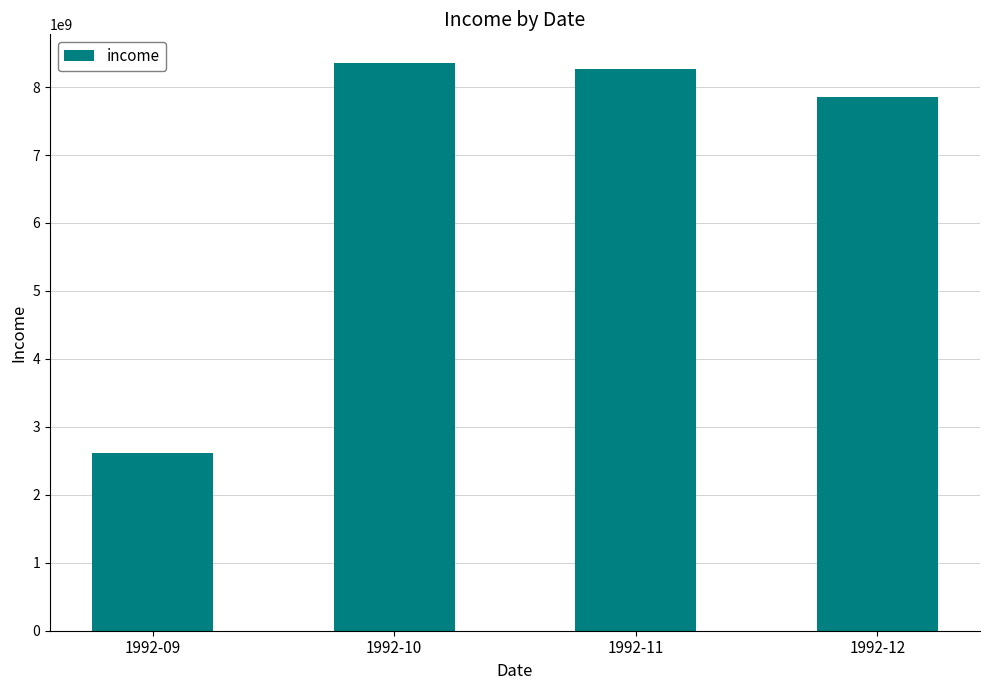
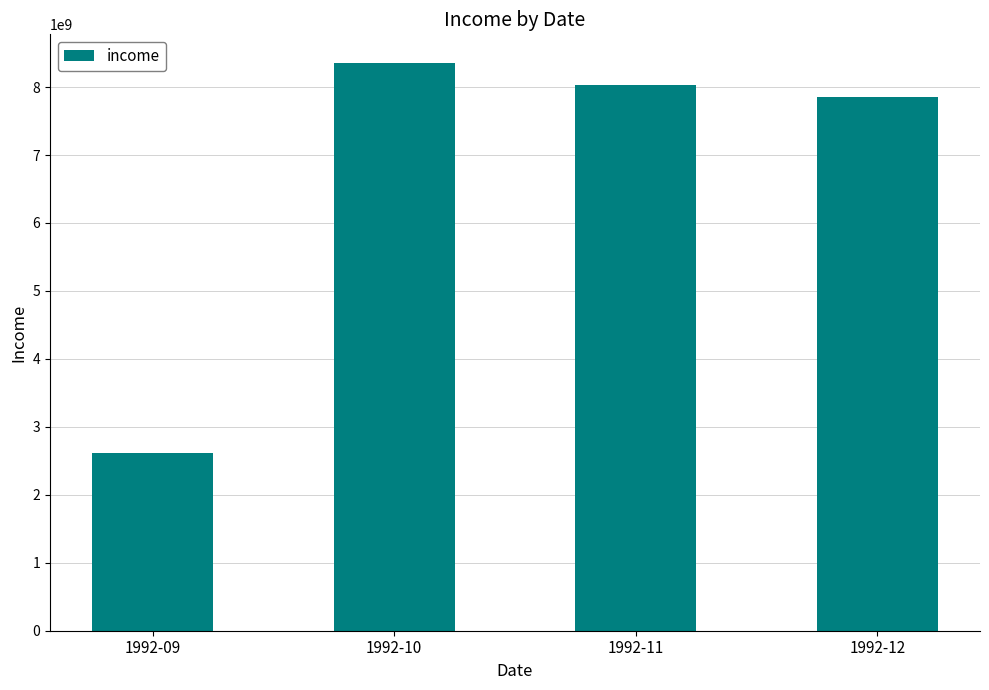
1992-11: 8300000000 -> 8000000000
